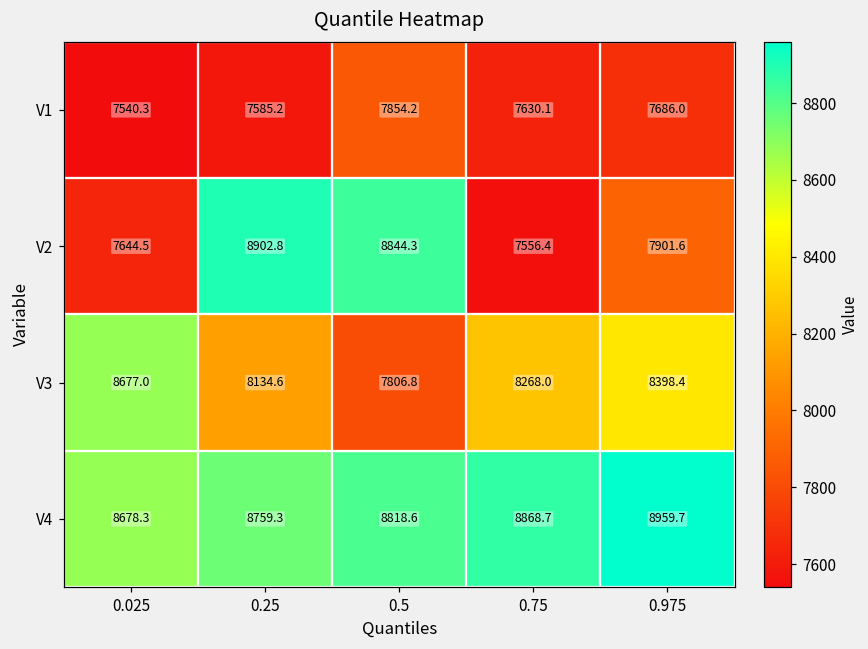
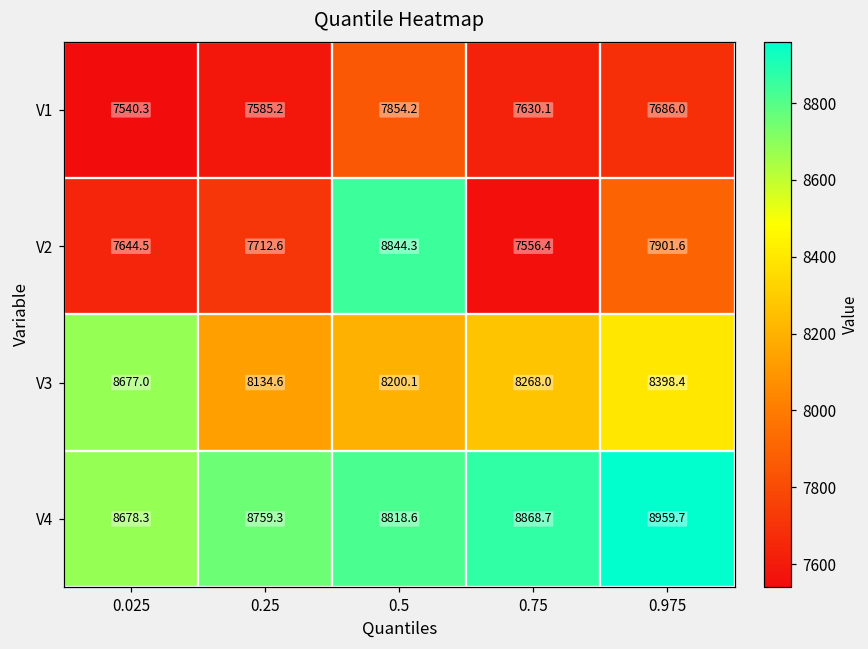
V2, 0.25: 8902.8 -> 7712.6
V3, 0.5: 7806.8 -> 8200.1
